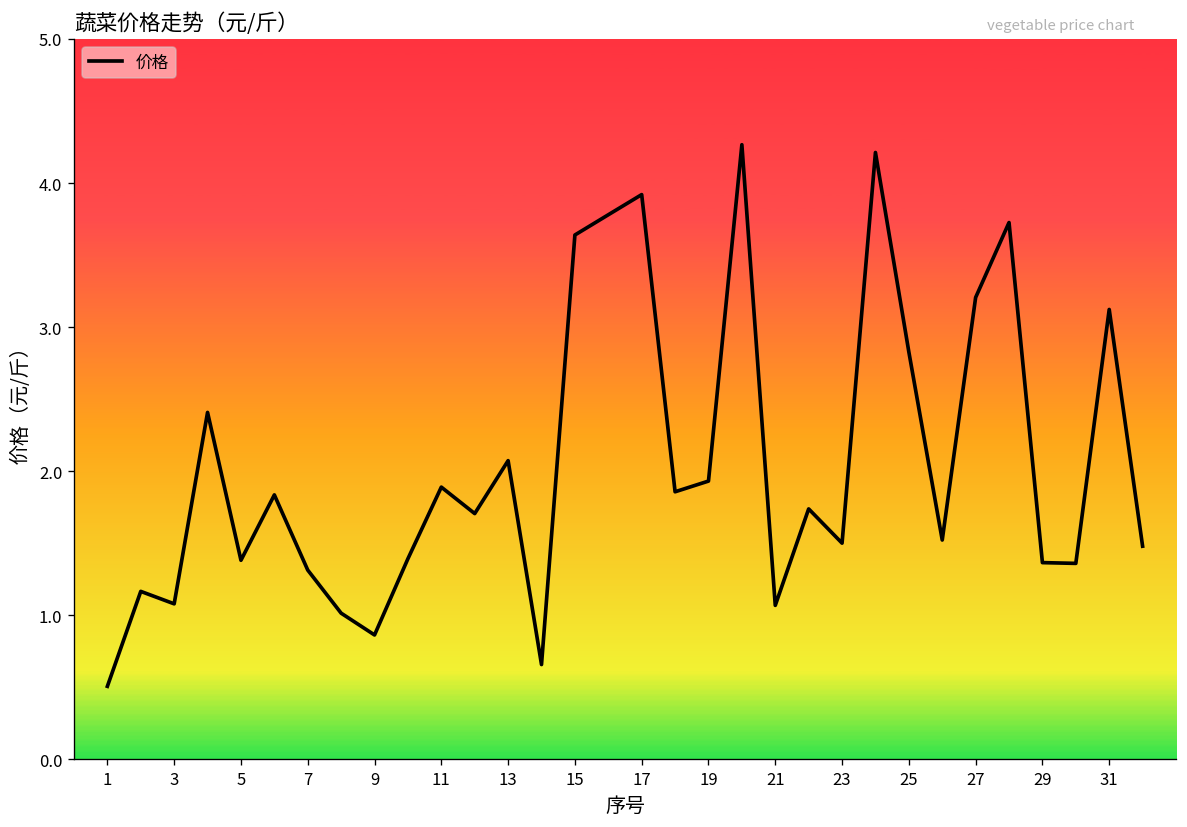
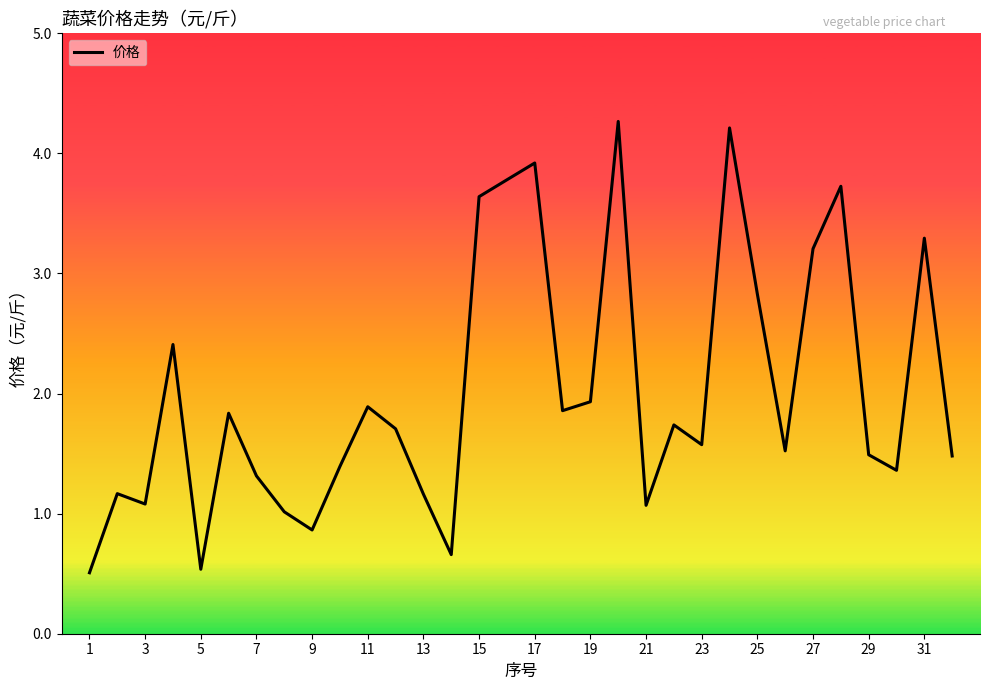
5: 1.38 -> 0.54
13: 2.07 -> 1.16
23: 1.50 -> 1.57
29: 1.37 -> 1.49
31: 3.12 -> 3.29
